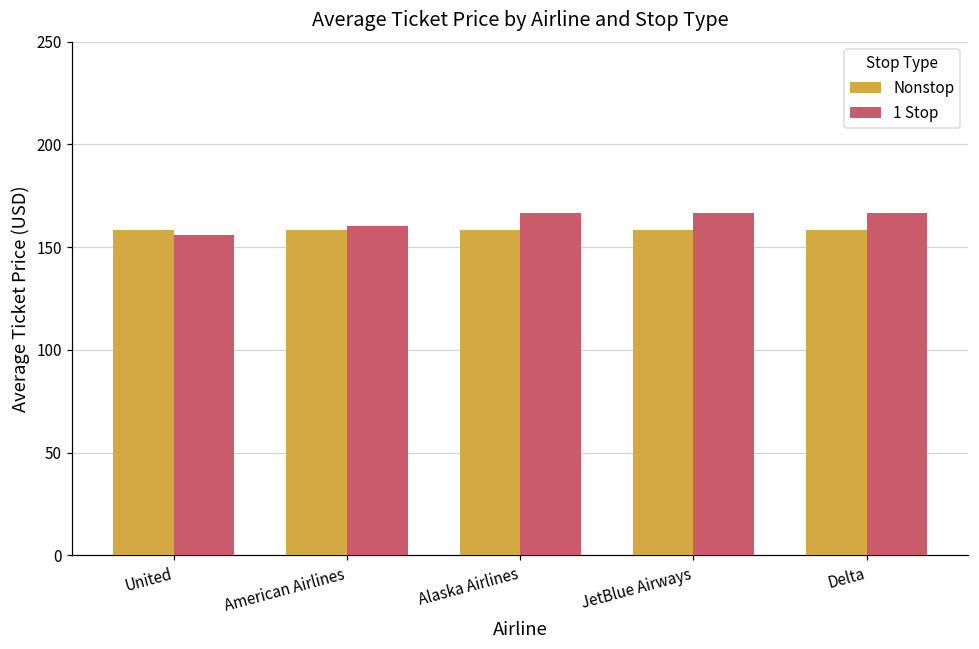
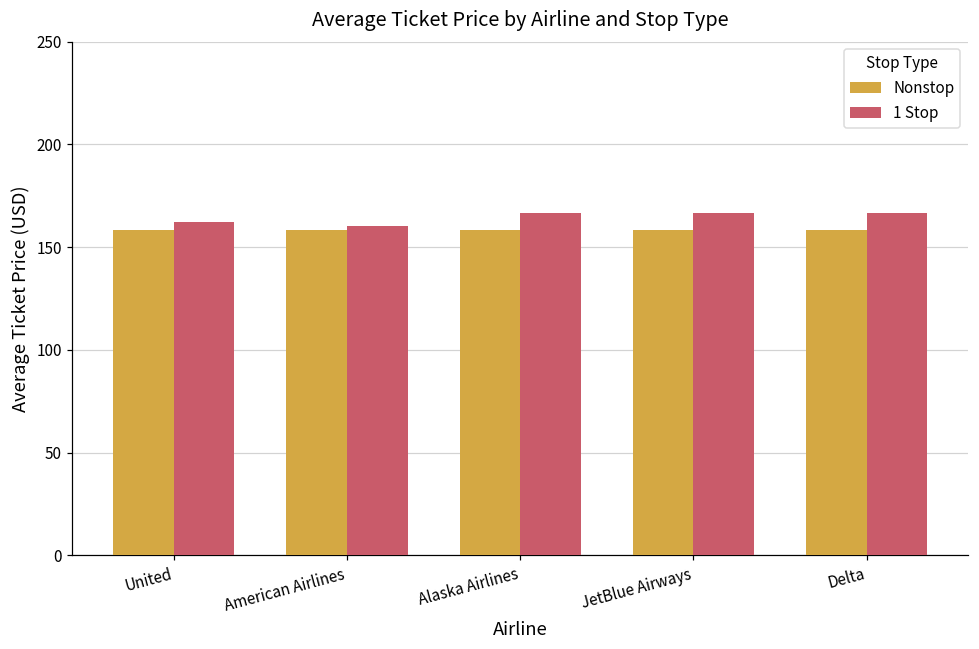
1 Stop, United: 156 -> 162
